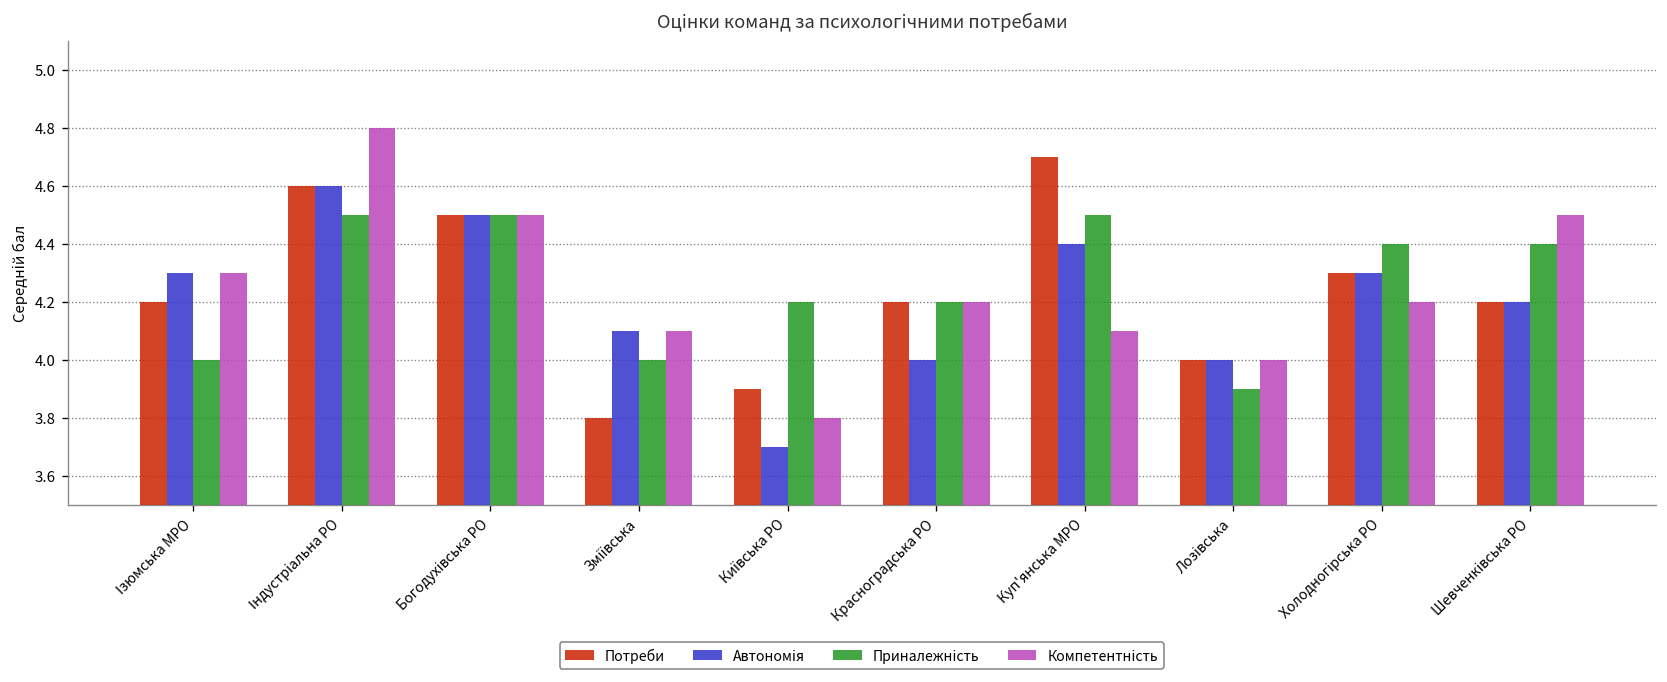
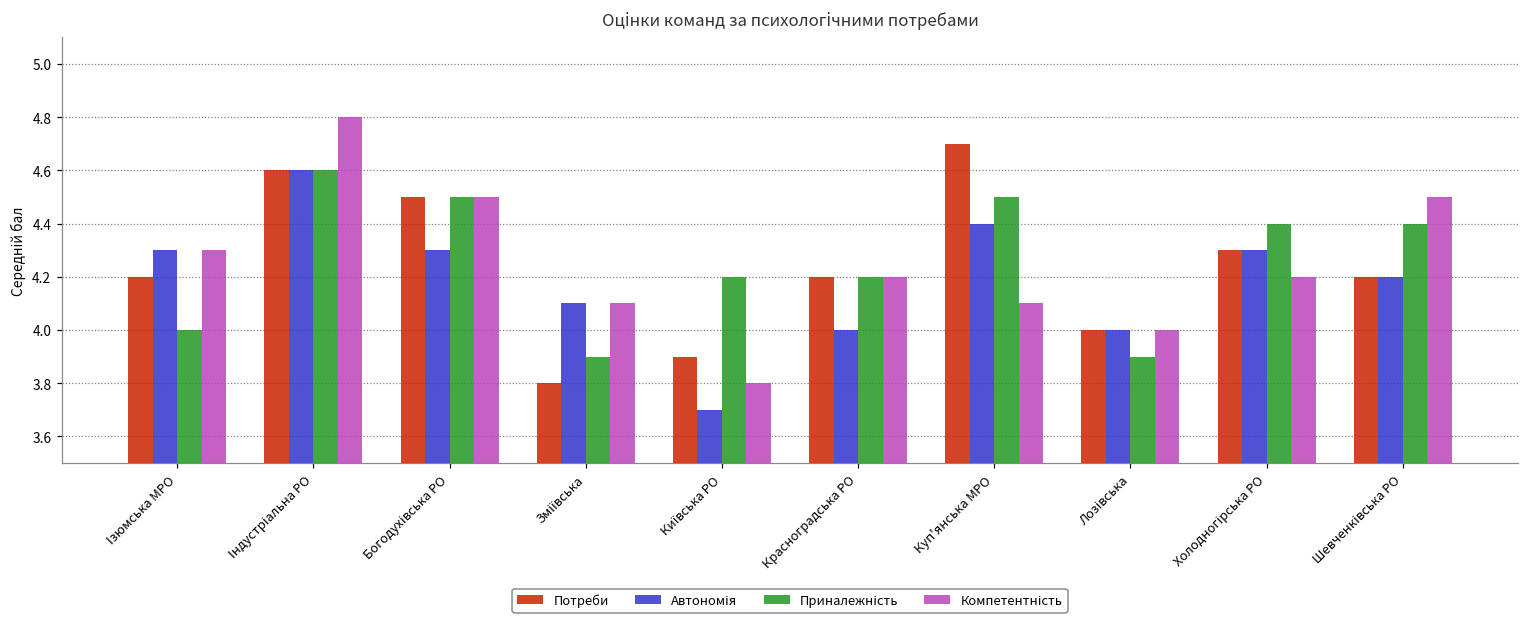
Приналежність, Індустріальна РО: 4.5 -> 4.6
Автономія, Богодухівська РО: 4.5 -> 4.3
Приналежність, Зміївська: 4.0 -> 3.9
